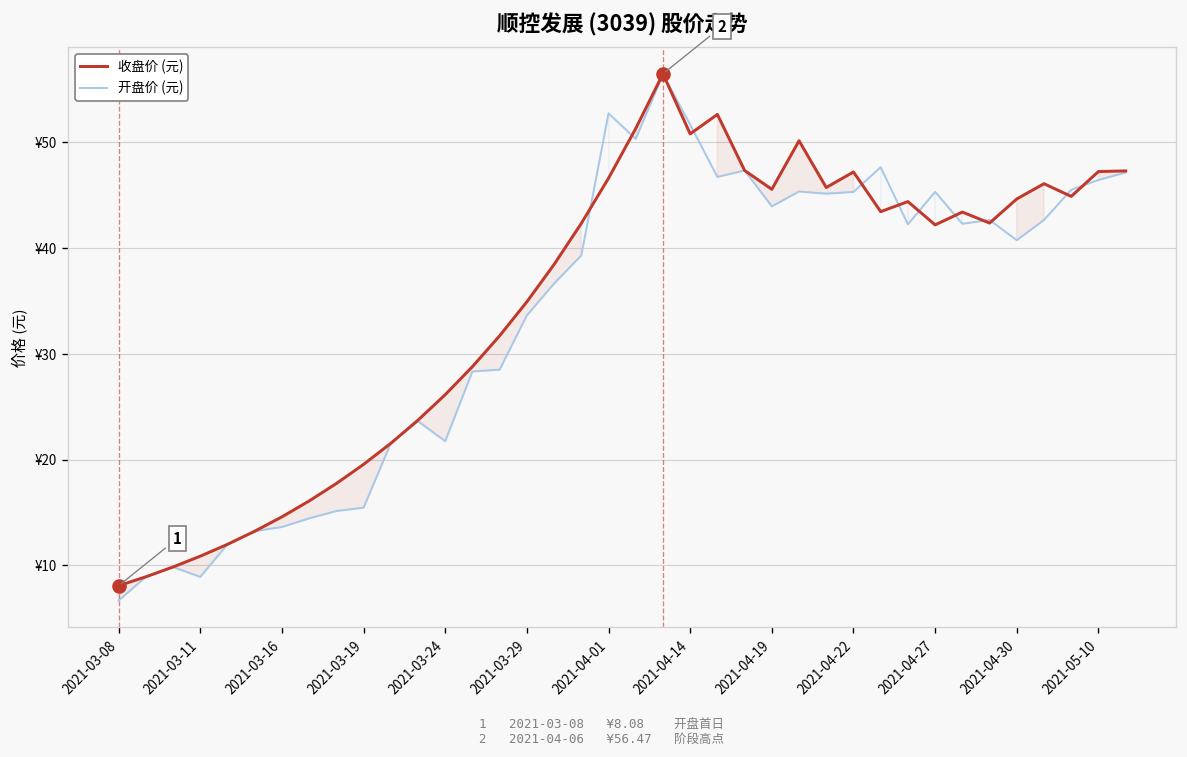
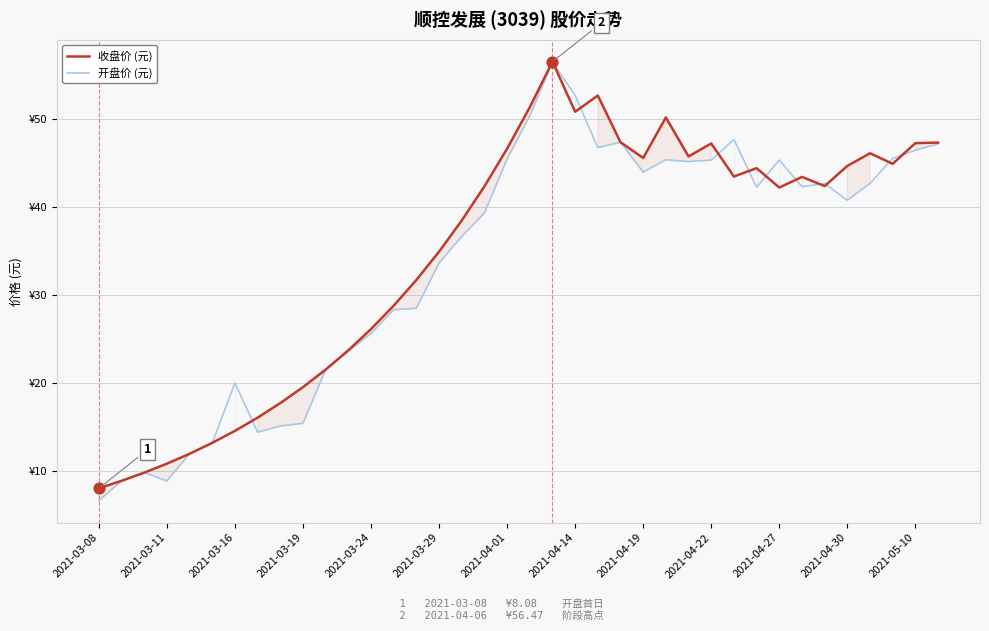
开盘价 (元), 2021-03-16: ¥14 -> ¥20
开盘价 (元), 2021-03-24: ¥22 -> ¥26
开盘价 (元), 2021-04-01: ¥53 -> ¥45
开盘价 (元), 2021-04-14: ¥52 -> ¥53
